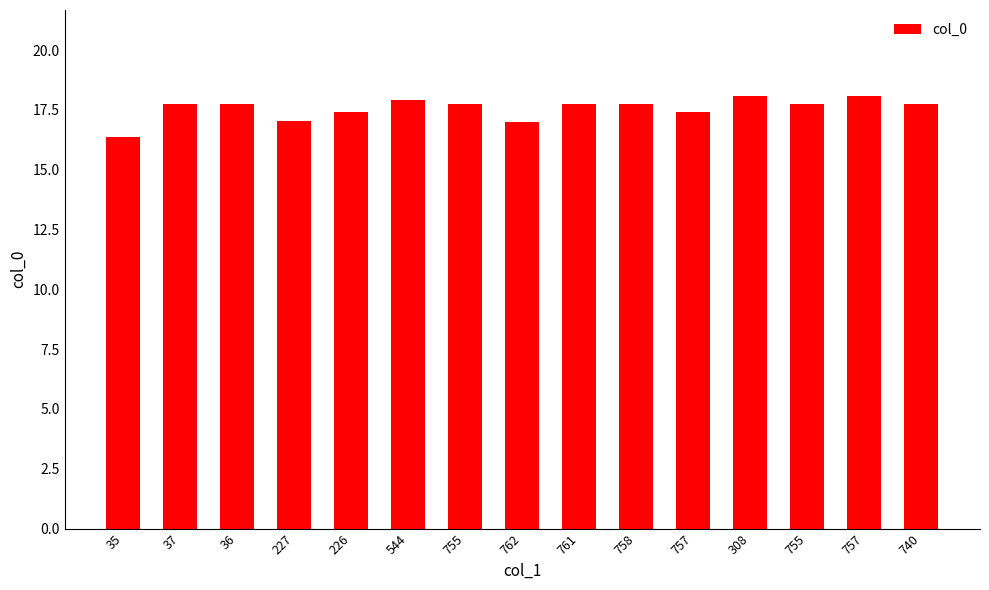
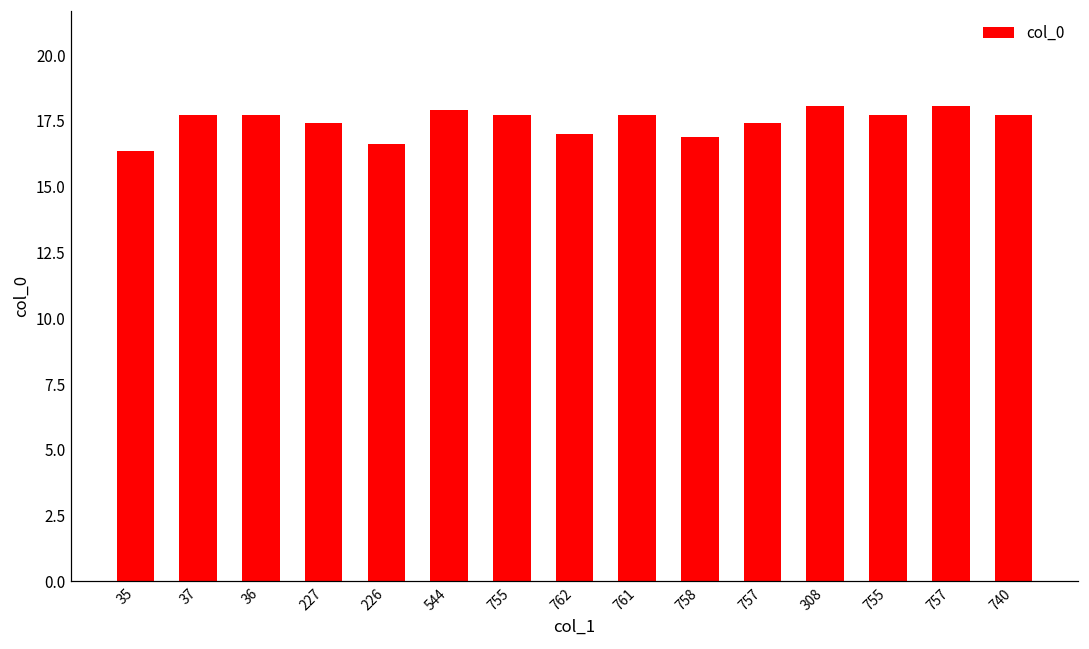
227: 17.0 -> 17.4
226: 17.4 -> 16.6
758: 17.7 -> 16.9
